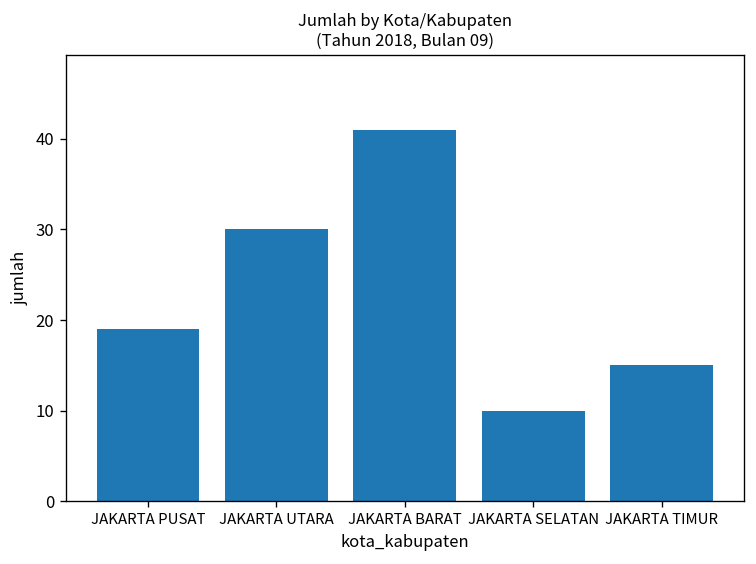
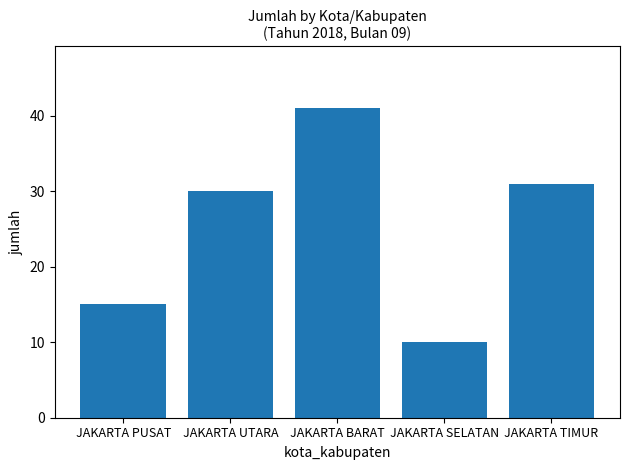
JAKARTA PUSAT: 19 -> 15
JAKARTA TIMUR: 15 -> 31
